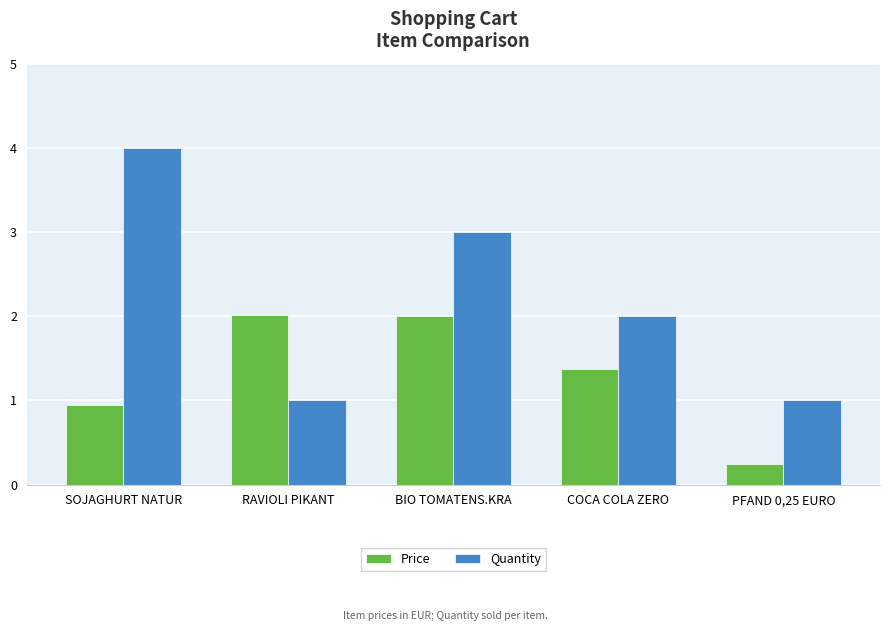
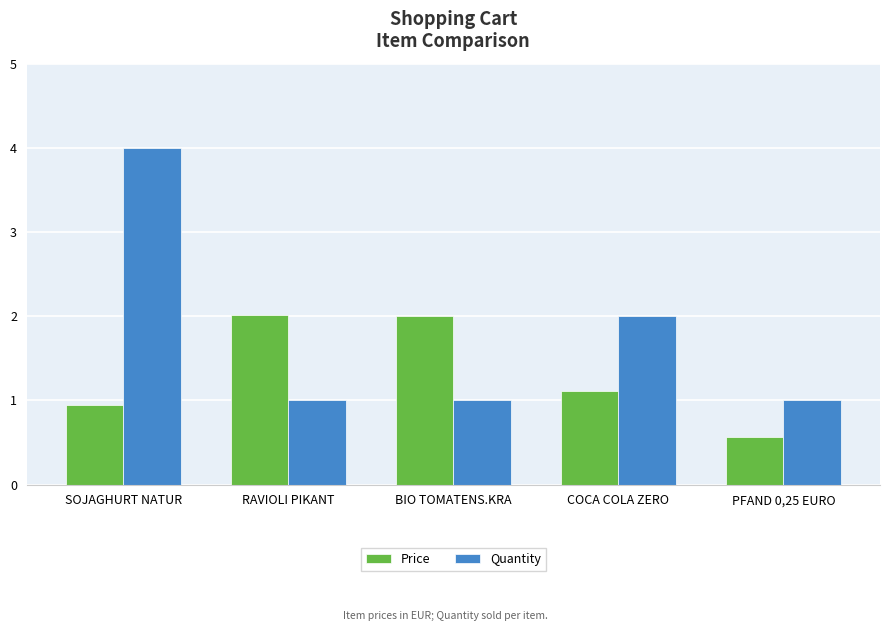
Quantity, BIO TOMATENS.KRA: 3 -> 1
Price, COCA COLA ZERO: 1.4 -> 1.1
Price, PFAND 0,25 EURO: 0.3 -> 0.6
